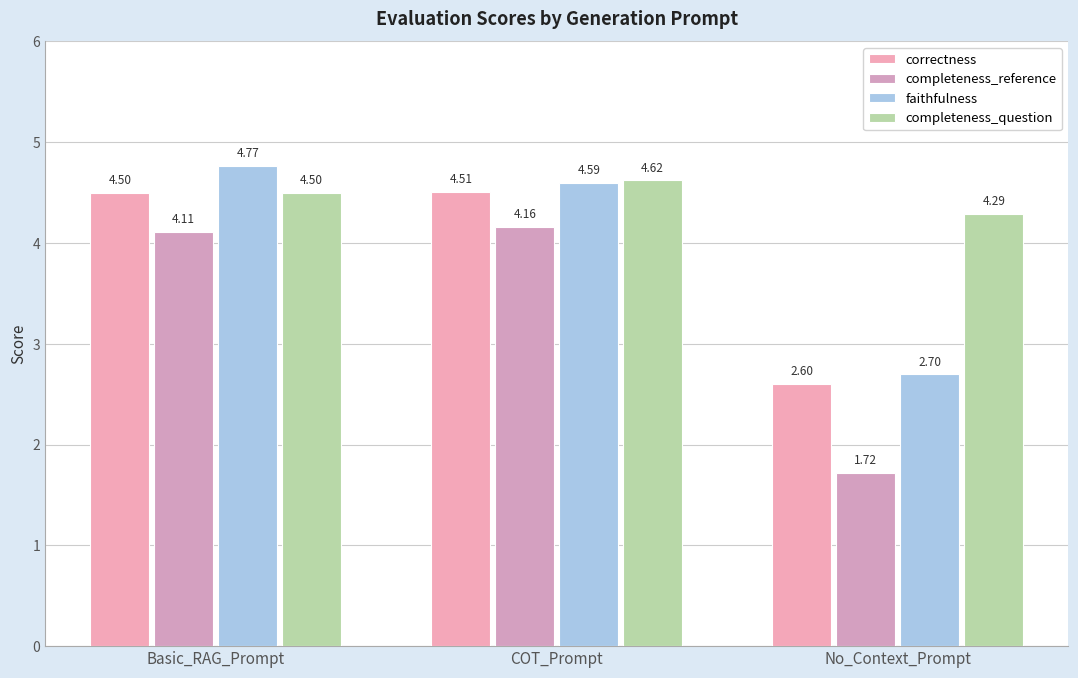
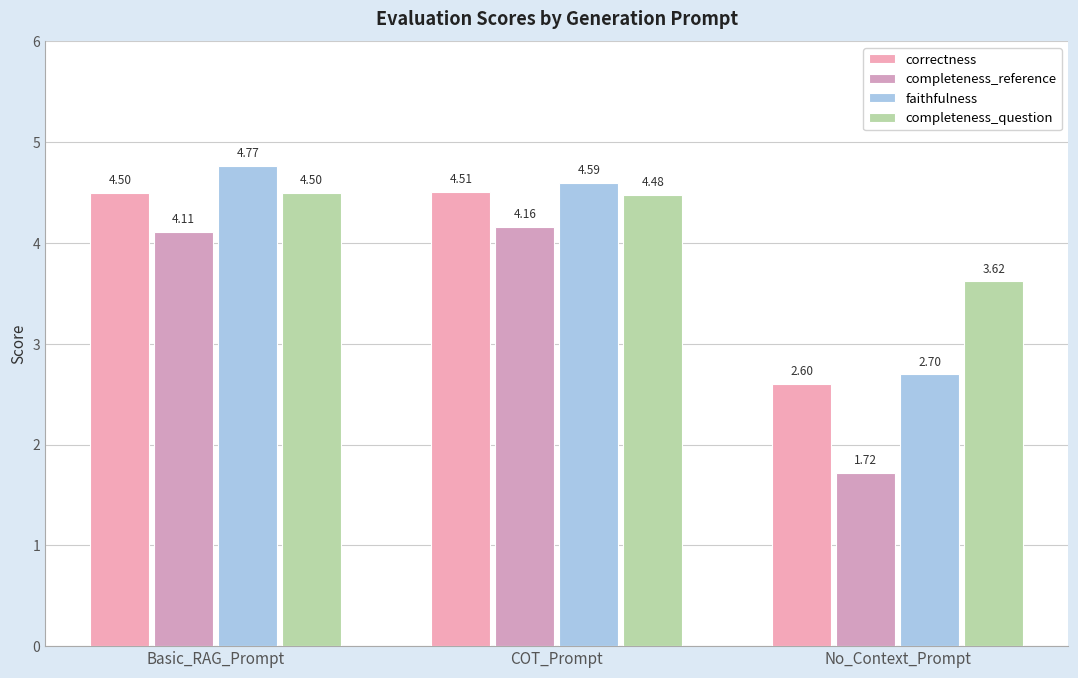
completeness_question, COT_Prompt: 4.62 -> 4.48
completeness_question, No_Context_Prompt: 4.29 -> 3.62
